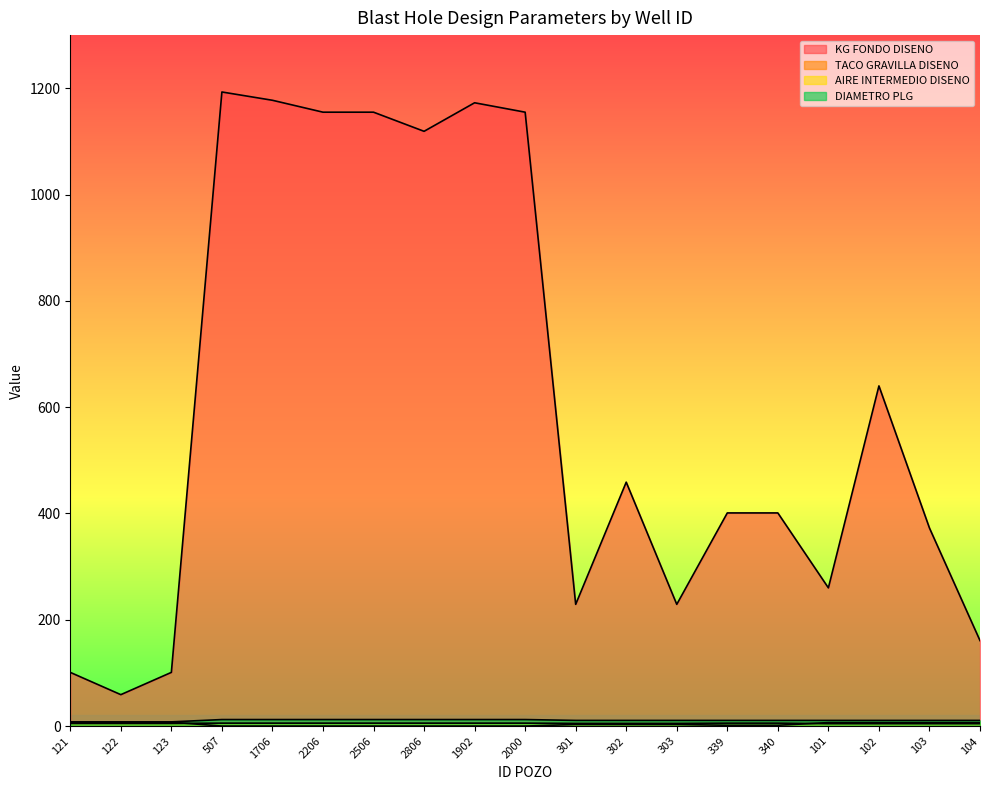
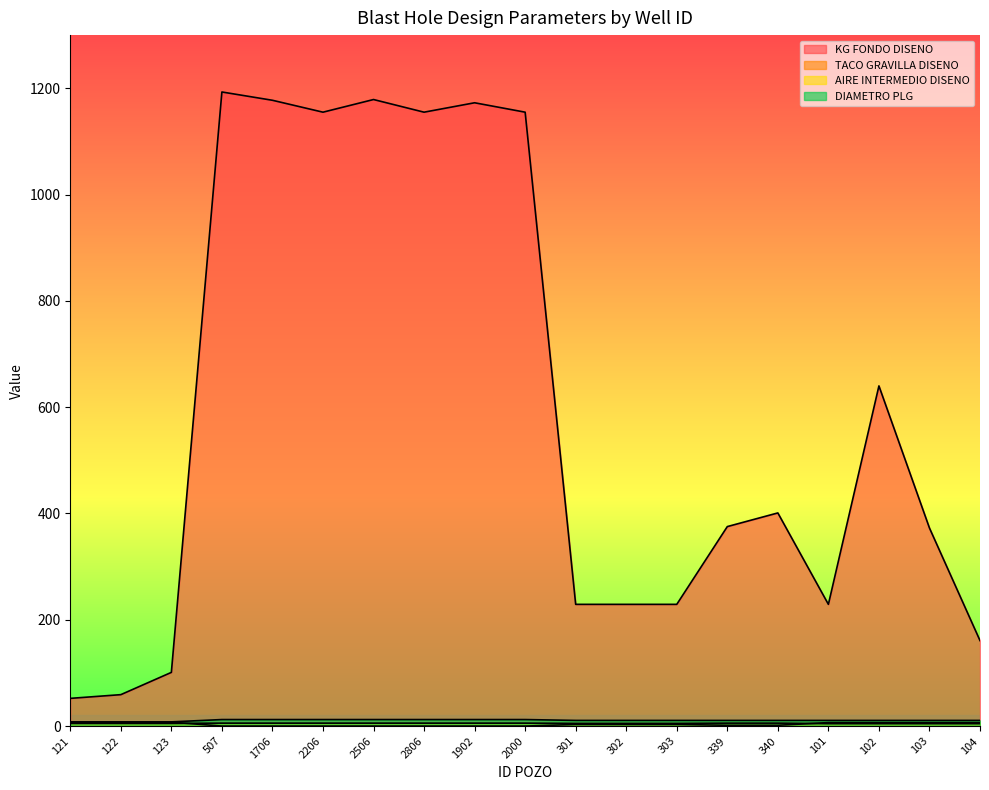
KG FONDO DISENO, 121: 100 -> 50
KG FONDO DISENO, 2506: 1160 -> 1180
KG FONDO DISENO, 2806: 1120 -> 1160
KG FONDO DISENO, 302: 460 -> 230
KG FONDO DISENO, 339: 400 -> 380
KG FONDO DISENO, 101: 260 -> 230
